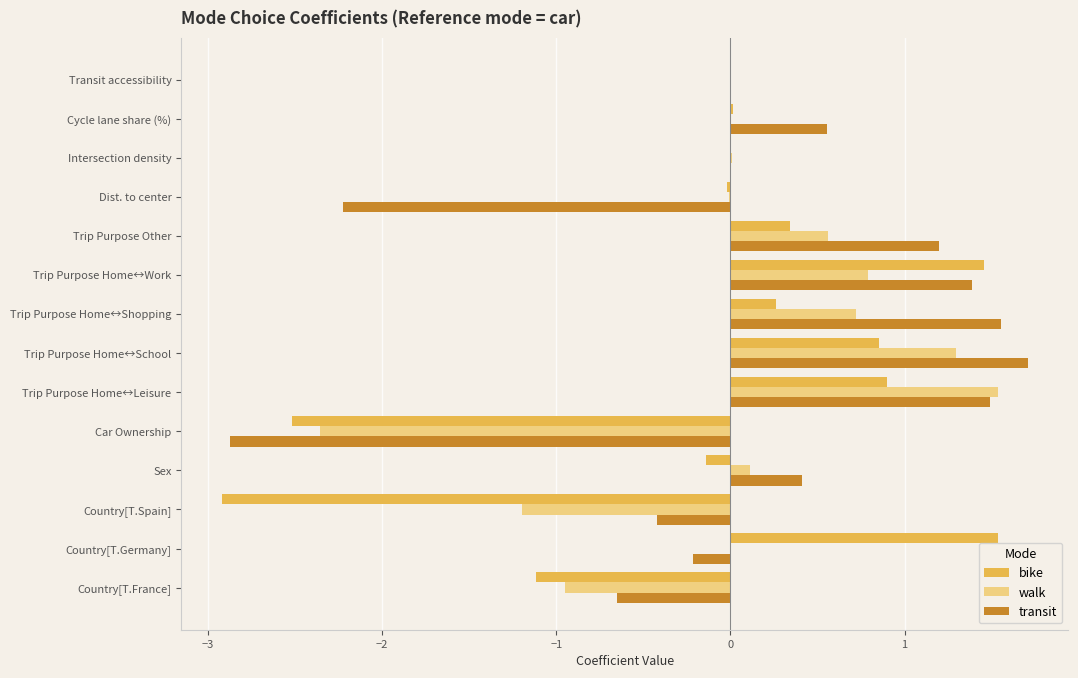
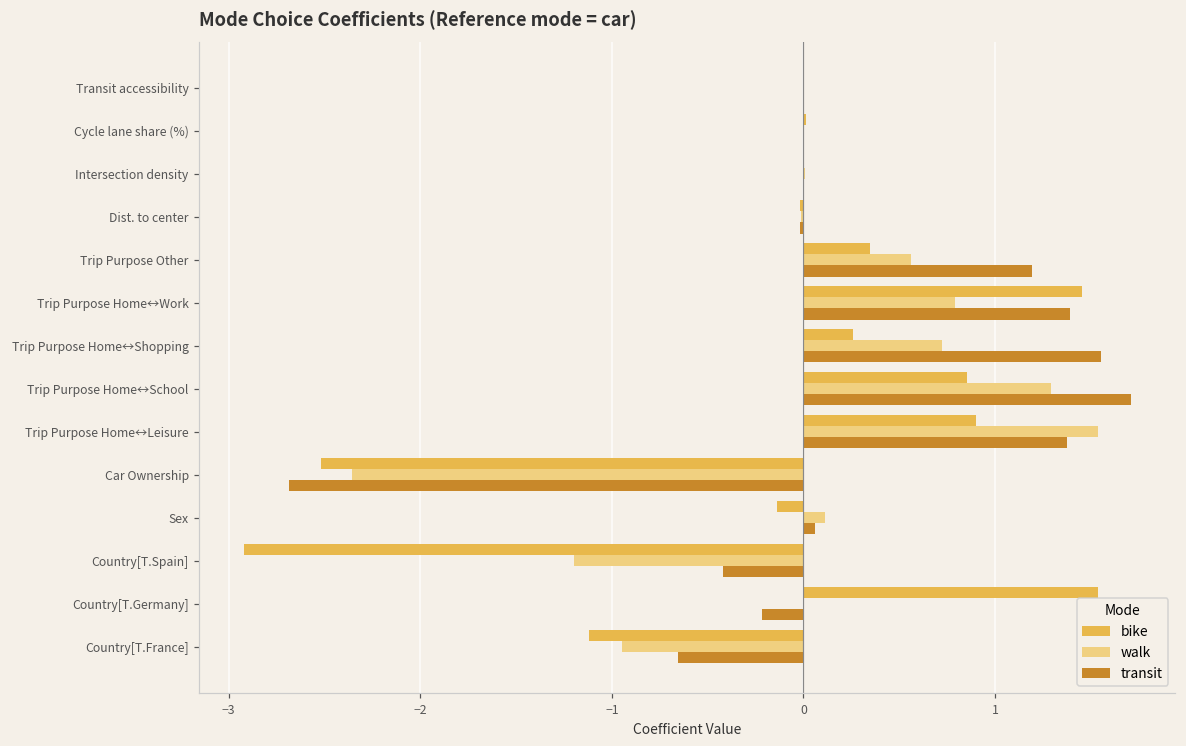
transit, Cycle lane share (%): 0.55 -> 0.00
transit, Dist. to center: -2.23 -> -0.02
transit, Trip Purpose Home↔Leisure: 1.49 -> 1.38
transit, Car Ownership: -2.87 -> -2.69
transit, Sex: 0.41 -> 0.06
